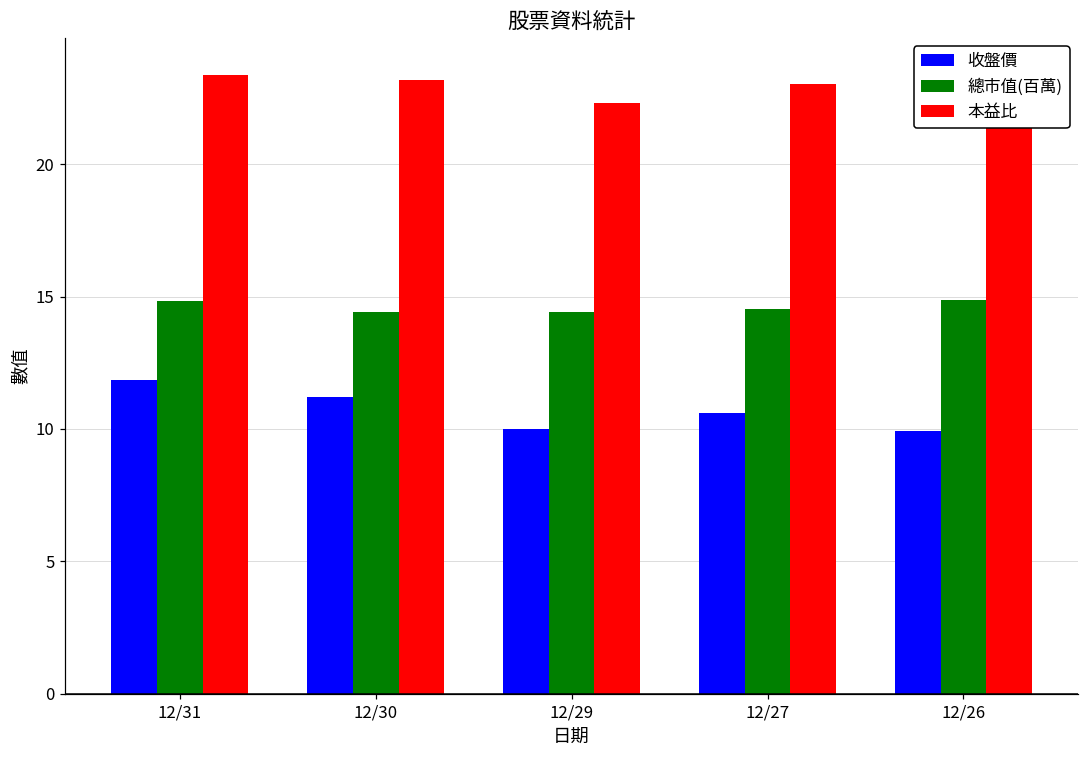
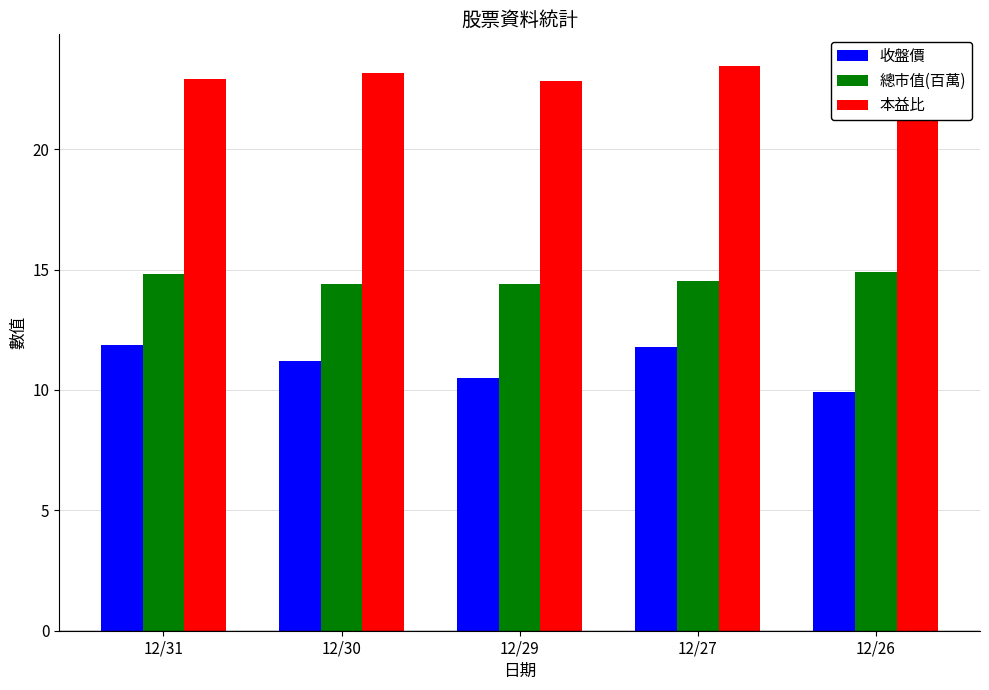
本益比, 12/31: 23.4 -> 22.9
收盤價, 12/29: 10.0 -> 10.5
本益比, 12/29: 22.3 -> 22.8
收盤價, 12/27: 10.6 -> 11.8
本益比, 12/27: 23.0 -> 23.5
